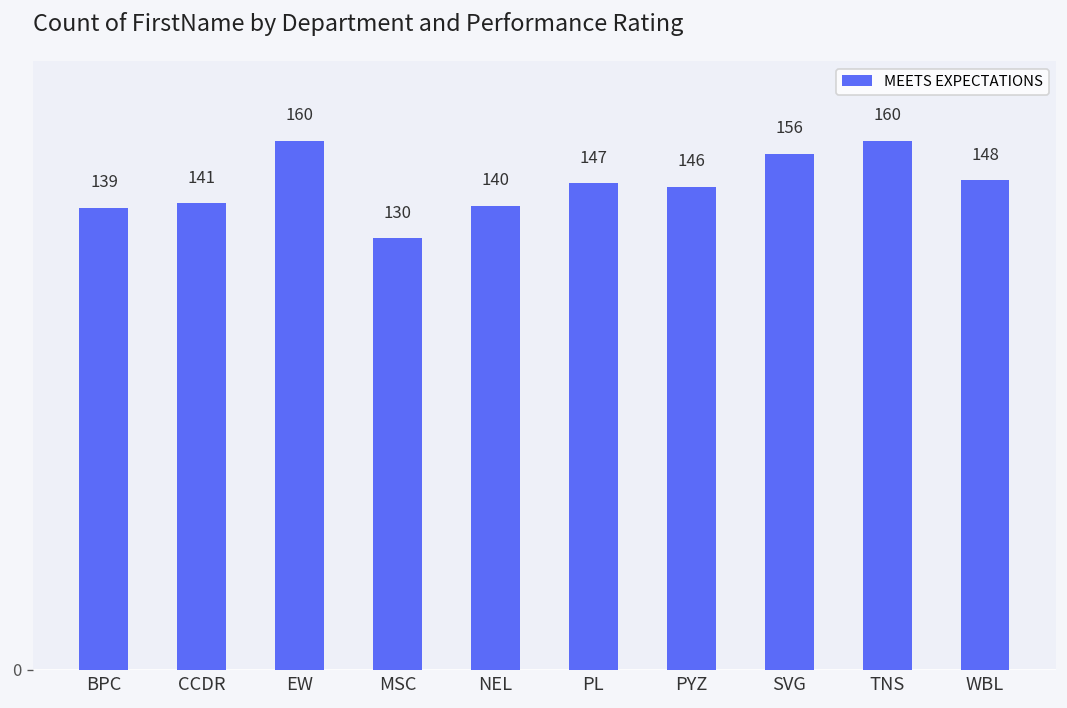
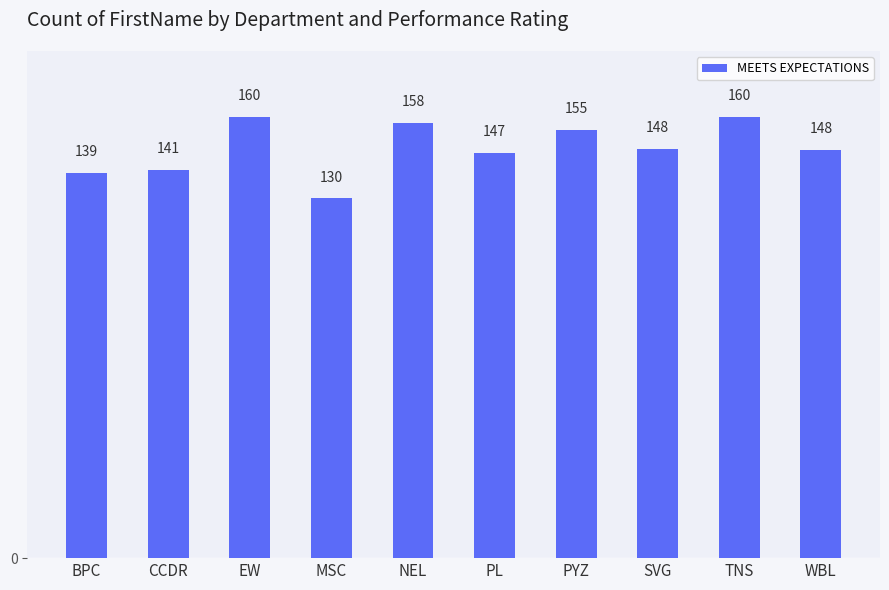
NEL: 140 -> 158
PYZ: 146 -> 155
SVG: 156 -> 148
